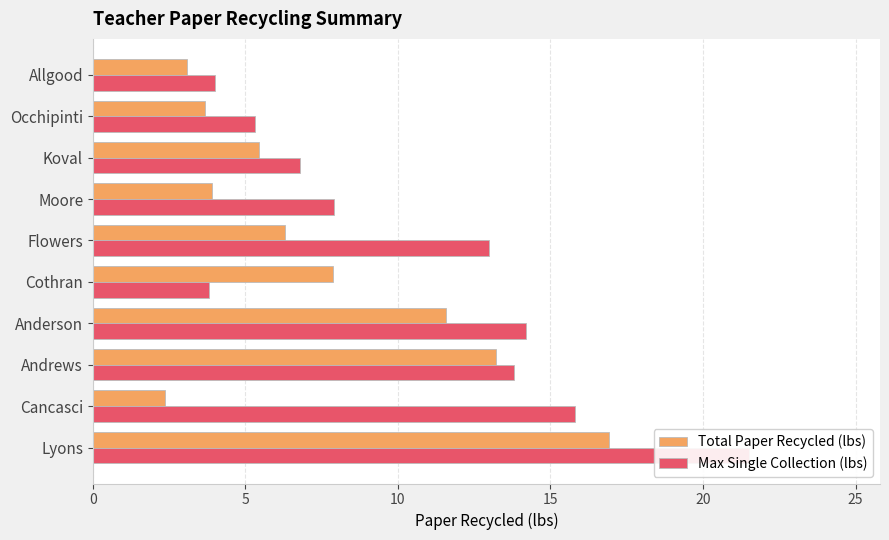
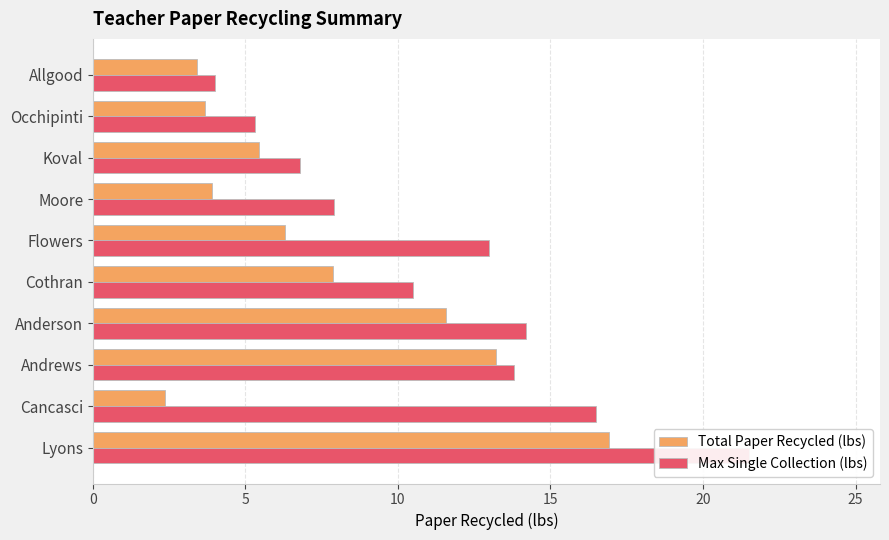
Total Paper Recycled (lbs), Allgood: 3.1 -> 3.4
Max Single Collection (lbs), Cothran: 3.8 -> 10.5
Max Single Collection (lbs), Cancasci: 15.8 -> 16.5
